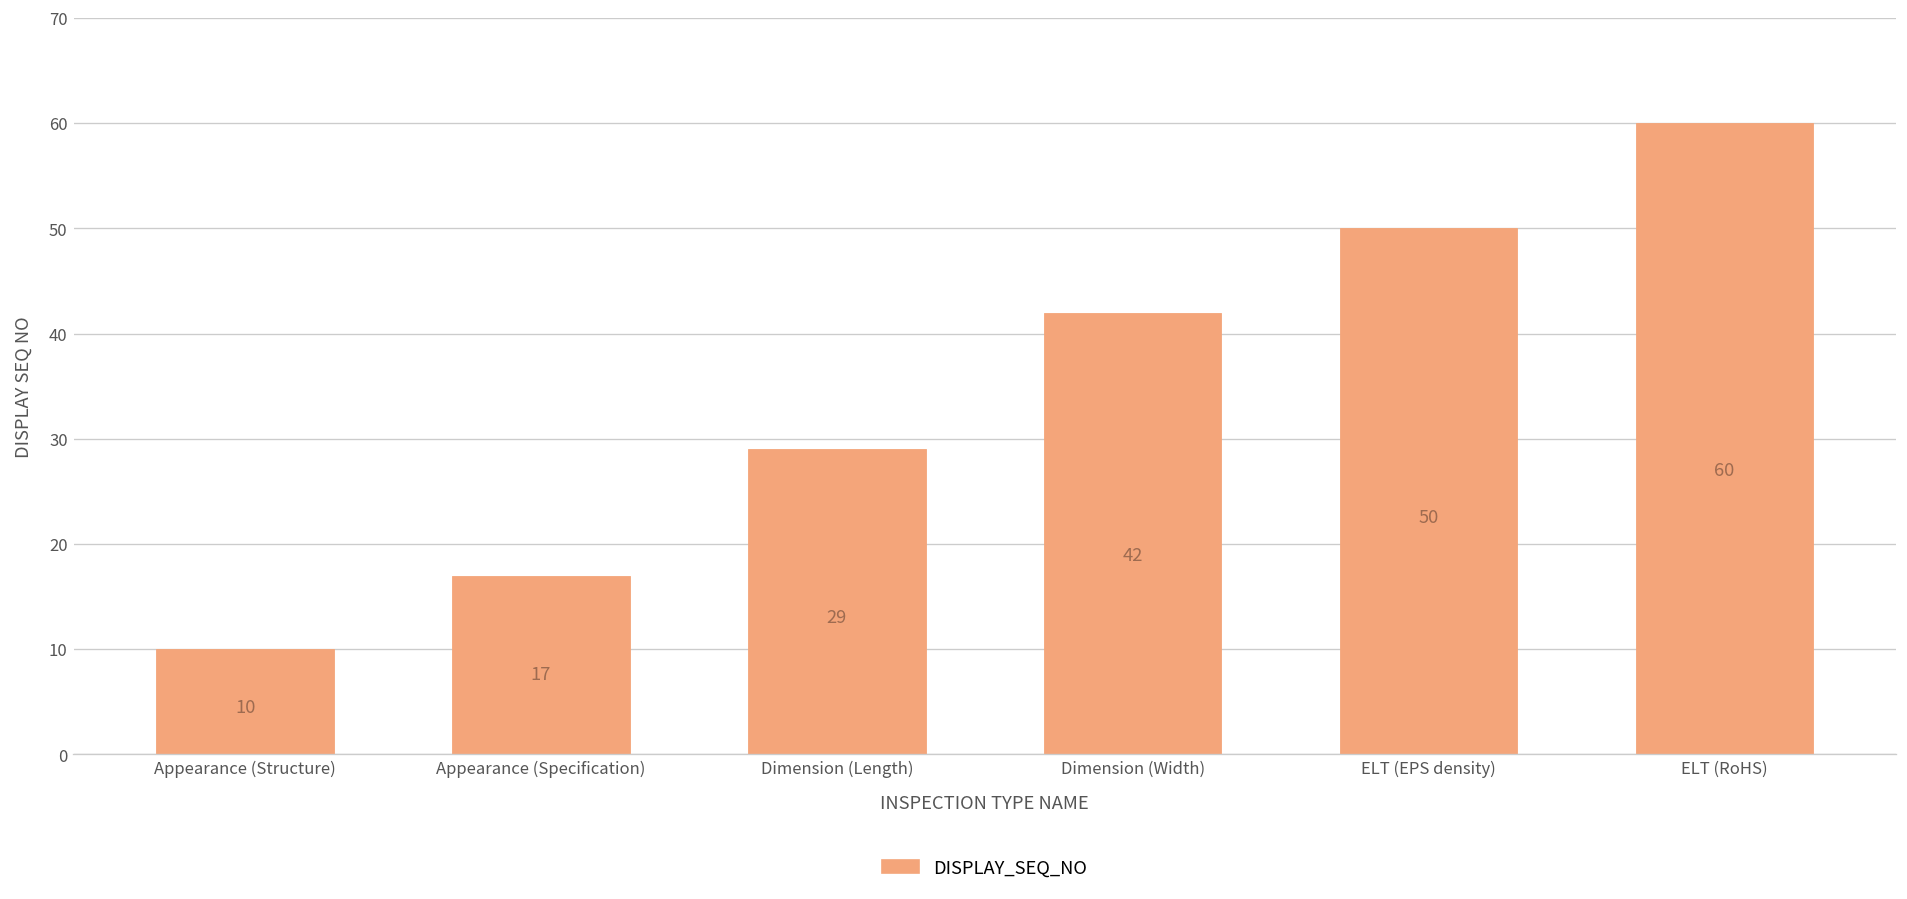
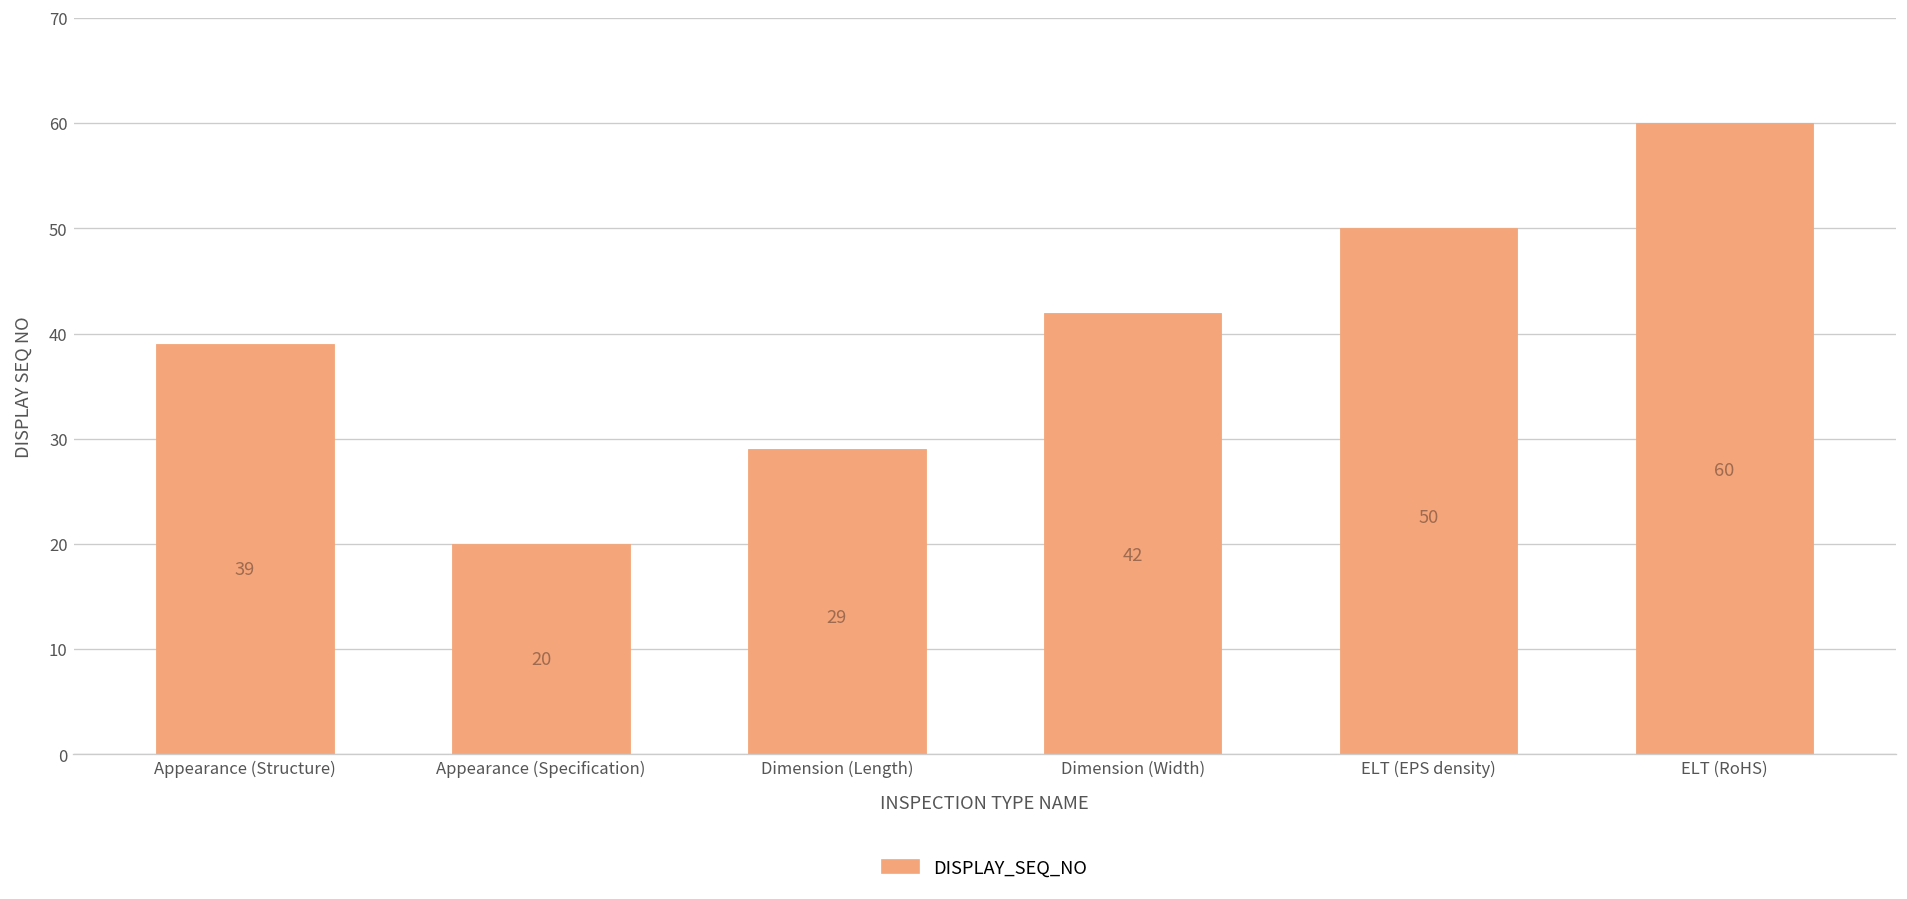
Appearance (Structure): 10 -> 39
Appearance (Specification): 17 -> 20
